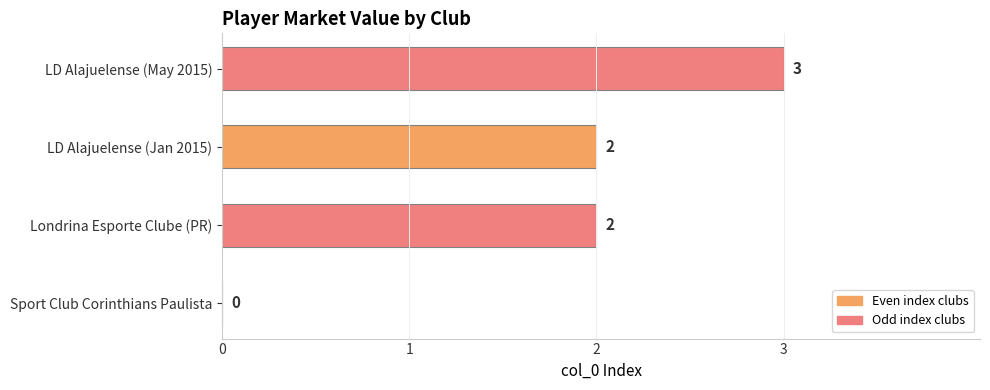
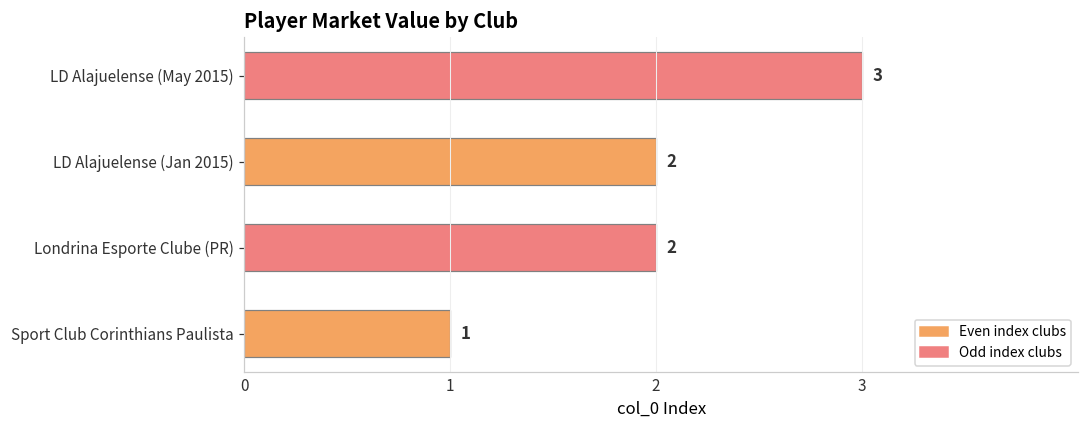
Sport Club Corinthians Paulista: 0 -> 1
